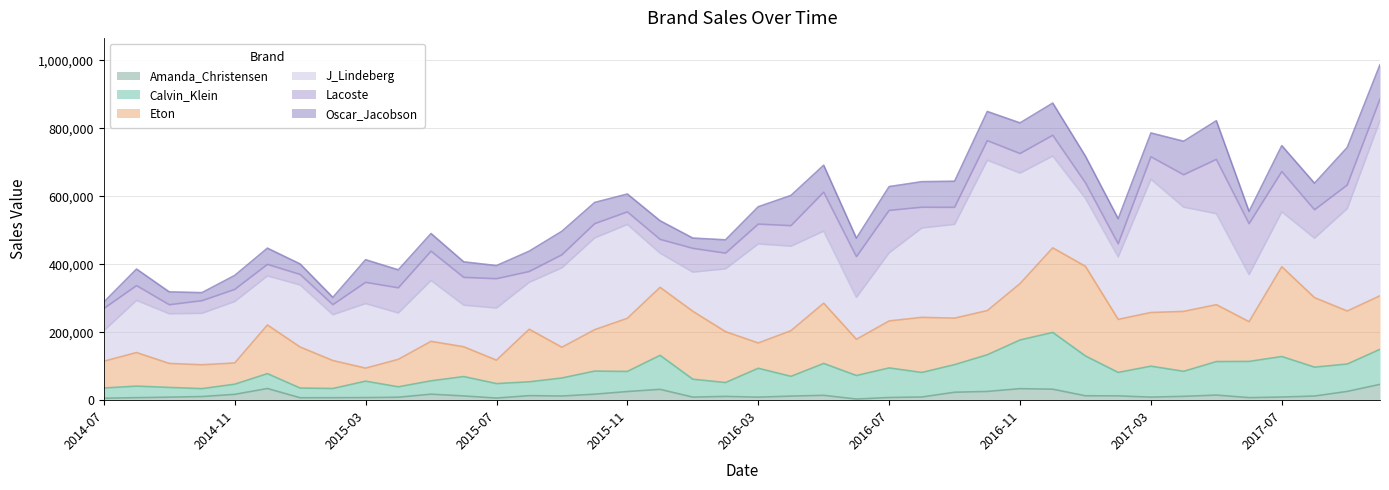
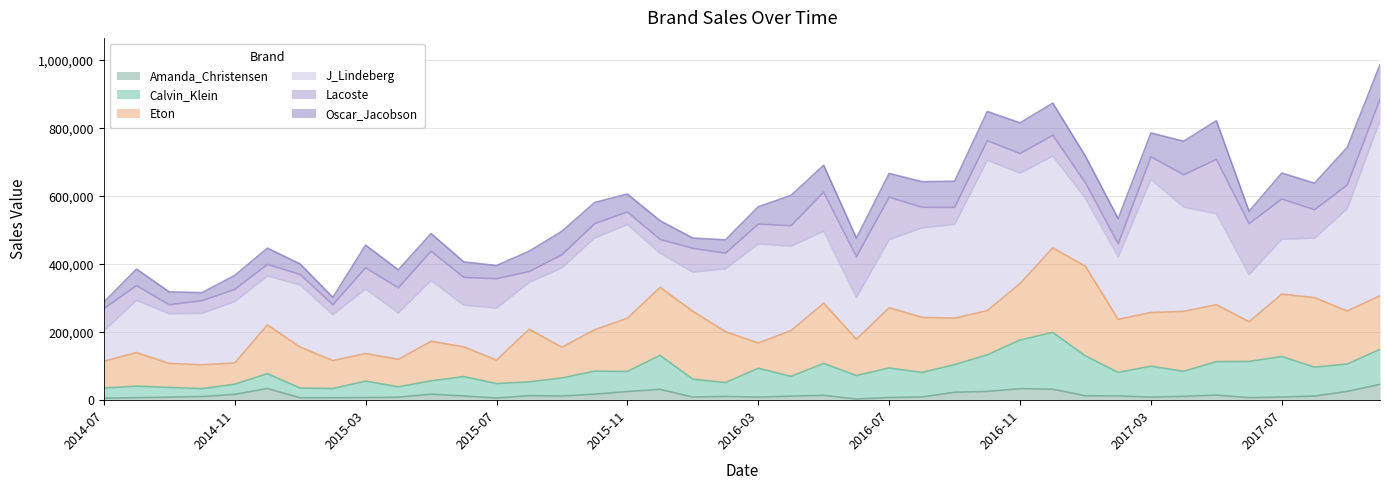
Eton, 2015-03: 40,000 -> 80,000
Eton, 2016-07: 140,000 -> 180,000
Eton, 2017-07: 260,000 -> 180,000
